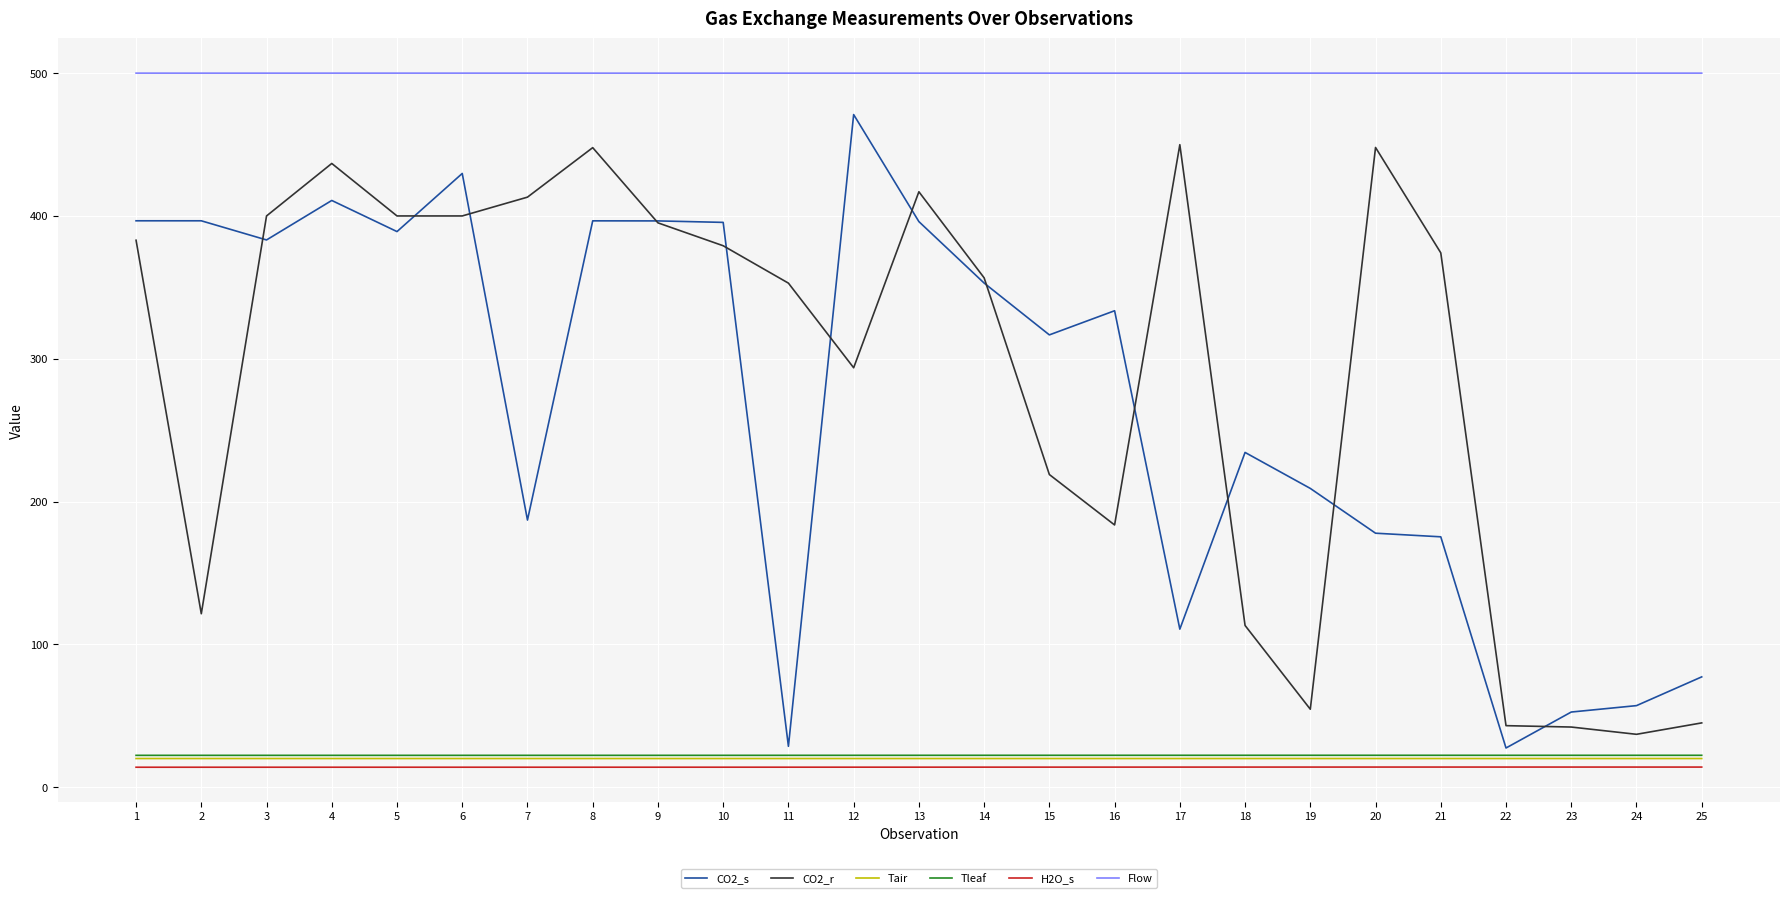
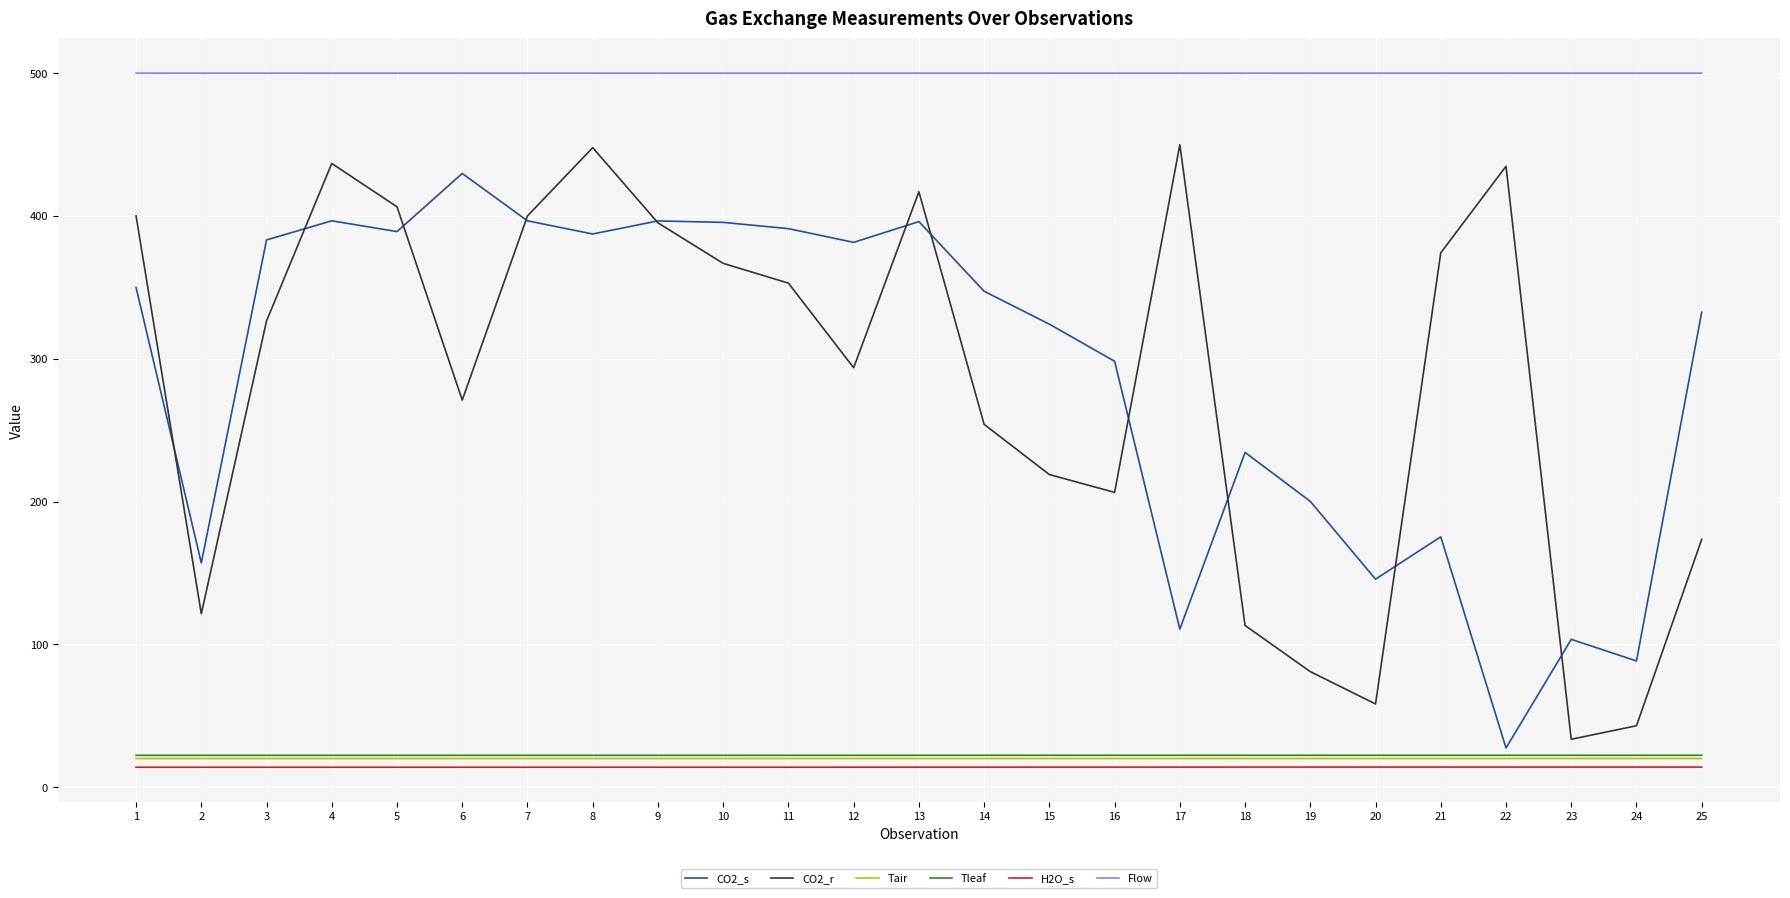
CO2_s, 1: 397 -> 350
CO2_r, 1: 383 -> 400
CO2_s, 2: 397 -> 157
CO2_r, 3: 400 -> 326
CO2_s, 4: 411 -> 397
CO2_r, 5: 400 -> 406
CO2_r, 6: 400 -> 271
CO2_s, 7: 187 -> 397
CO2_r, 7: 413 -> 400
CO2_s, 8: 397 -> 387
CO2_r, 10: 379 -> 367
CO2_s, 11: 29 -> 391
CO2_s, 12: 471 -> 382
CO2_s, 14: 353 -> 347
CO2_r, 14: 357 -> 254
CO2_s, 15: 317 -> 324
CO2_s, 16: 334 -> 298
CO2_r, 16: 184 -> 206
CO2_s, 19: 209 -> 200
CO2_r, 19: 55 -> 81
CO2_s, 20: 178 -> 146
CO2_r, 20: 448 -> 58
CO2_r, 22: 43 -> 435
CO2_s, 23: 53 -> 103
CO2_r, 23: 42 -> 33
CO2_s, 24: 57 -> 88
CO2_r, 24: 37 -> 43
CO2_s, 25: 77 -> 333
CO2_r, 25: 45 -> 174
